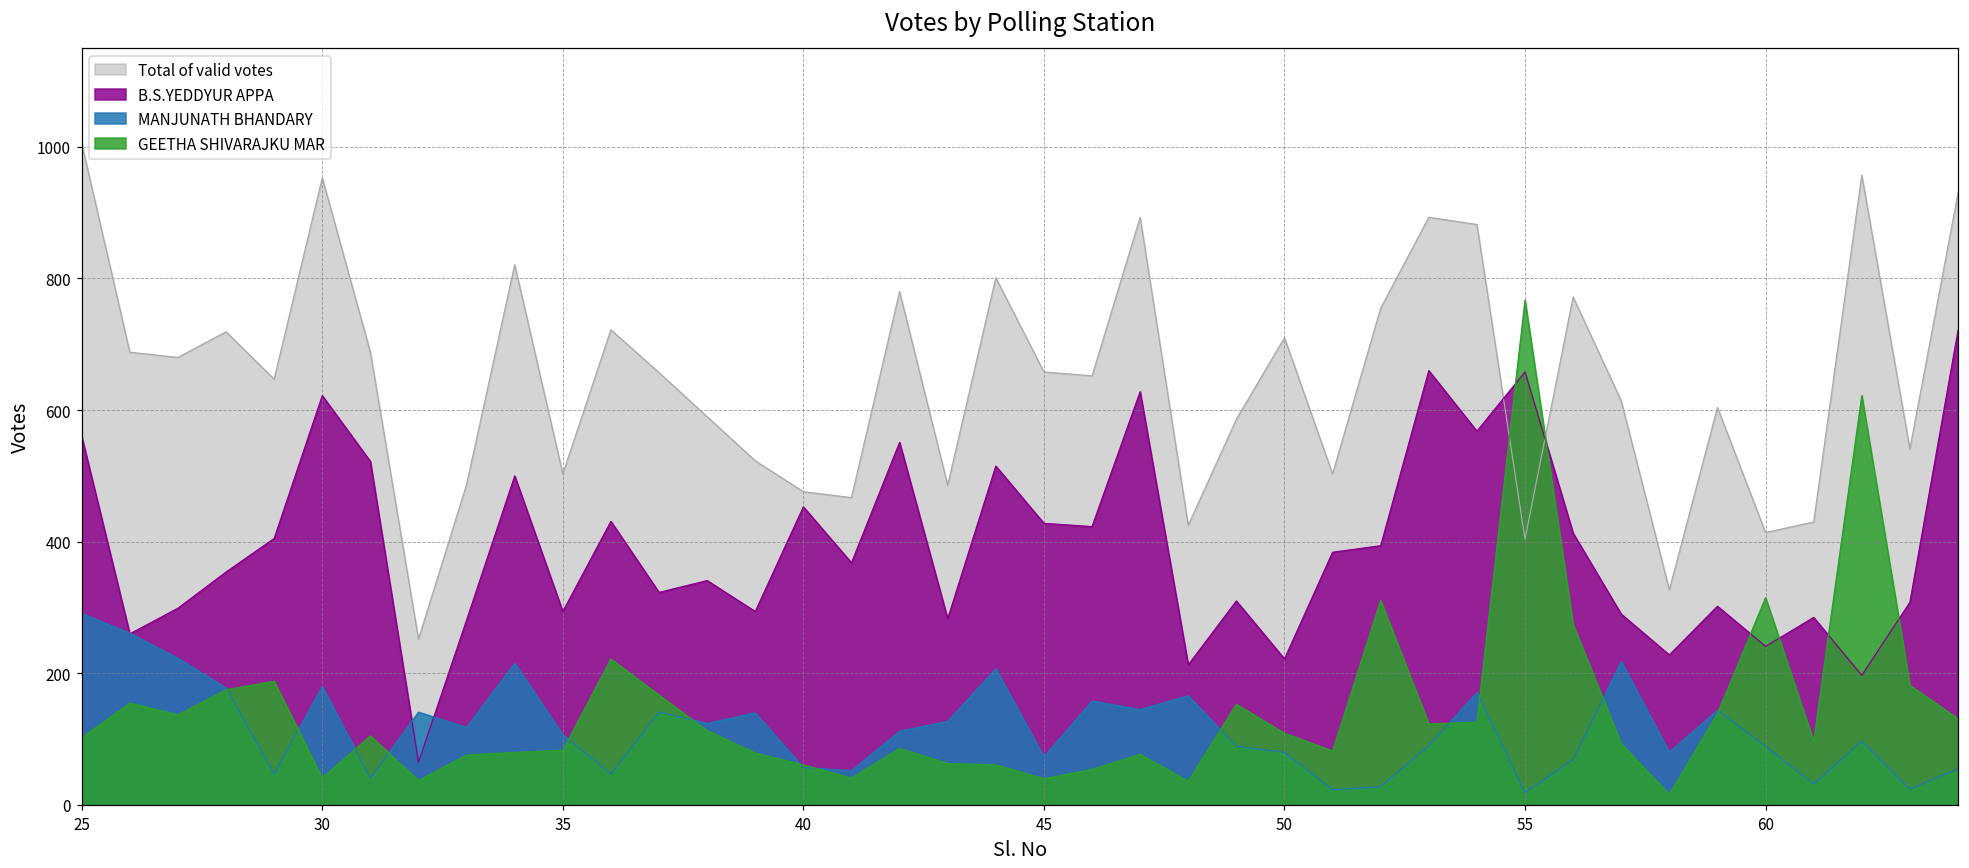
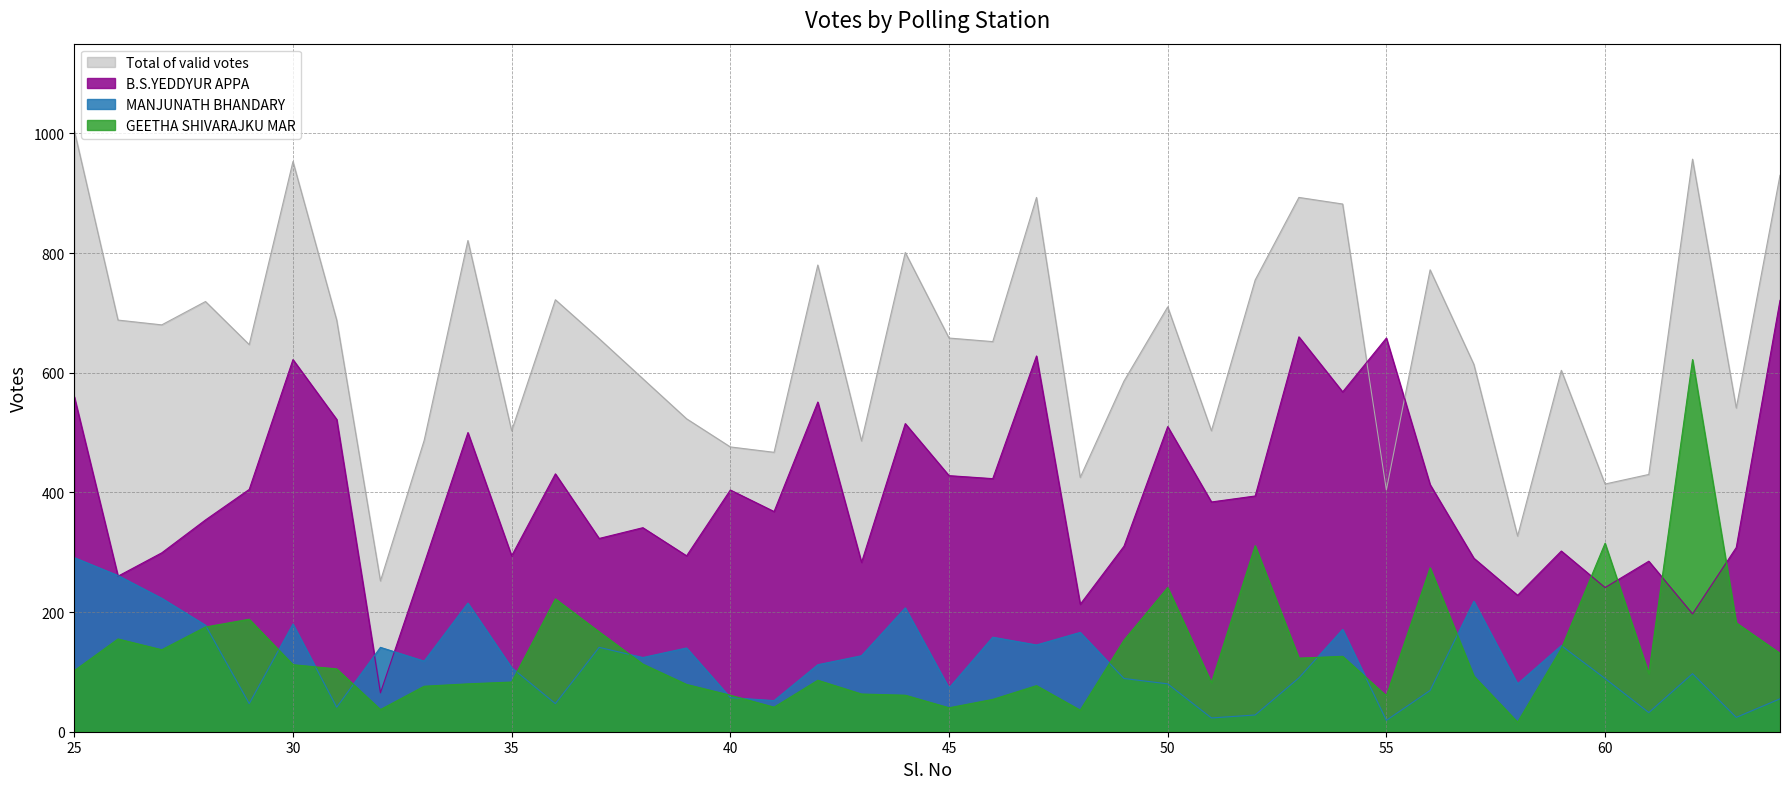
GEETHA SHIVARAJKU MAR, 30: 40 -> 110
B.S.YEDDYUR APPA, 40: 450 -> 400
B.S.YEDDYUR APPA, 50: 220 -> 510
GEETHA SHIVARAJKU MAR, 50: 110 -> 240
GEETHA SHIVARAJKU MAR, 55: 770 -> 60
